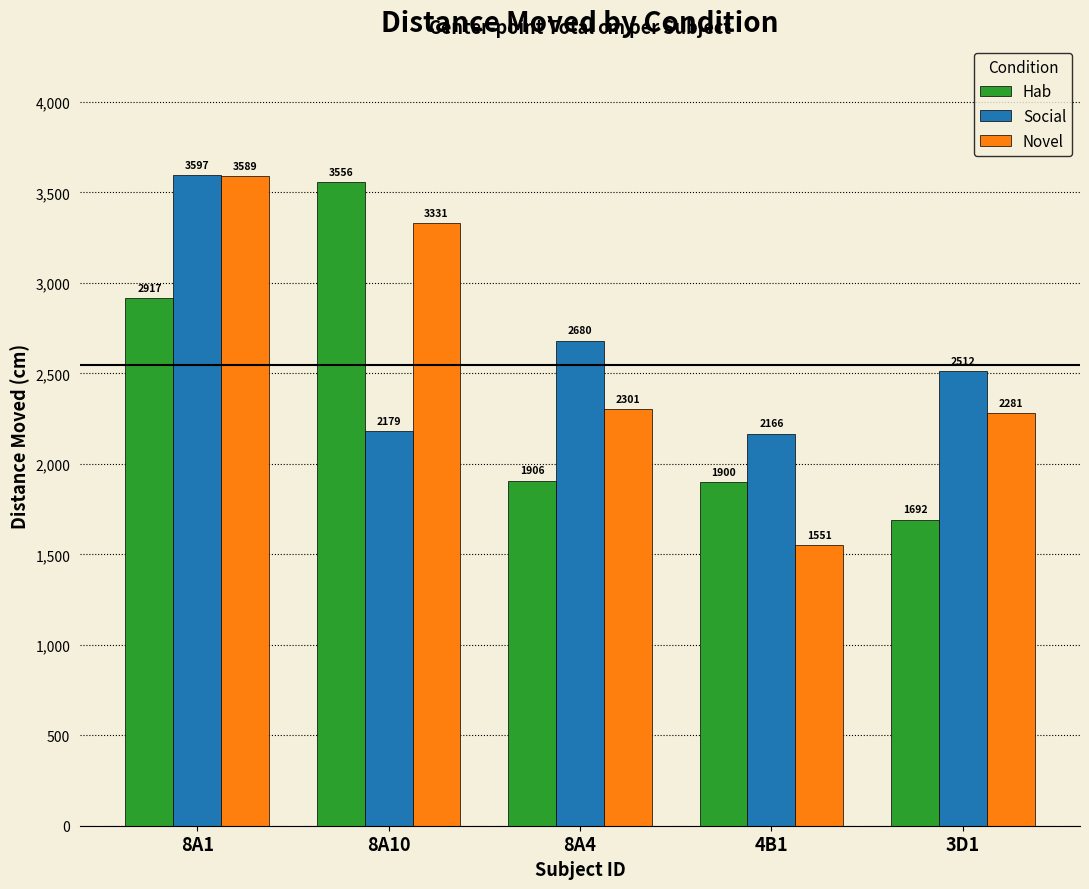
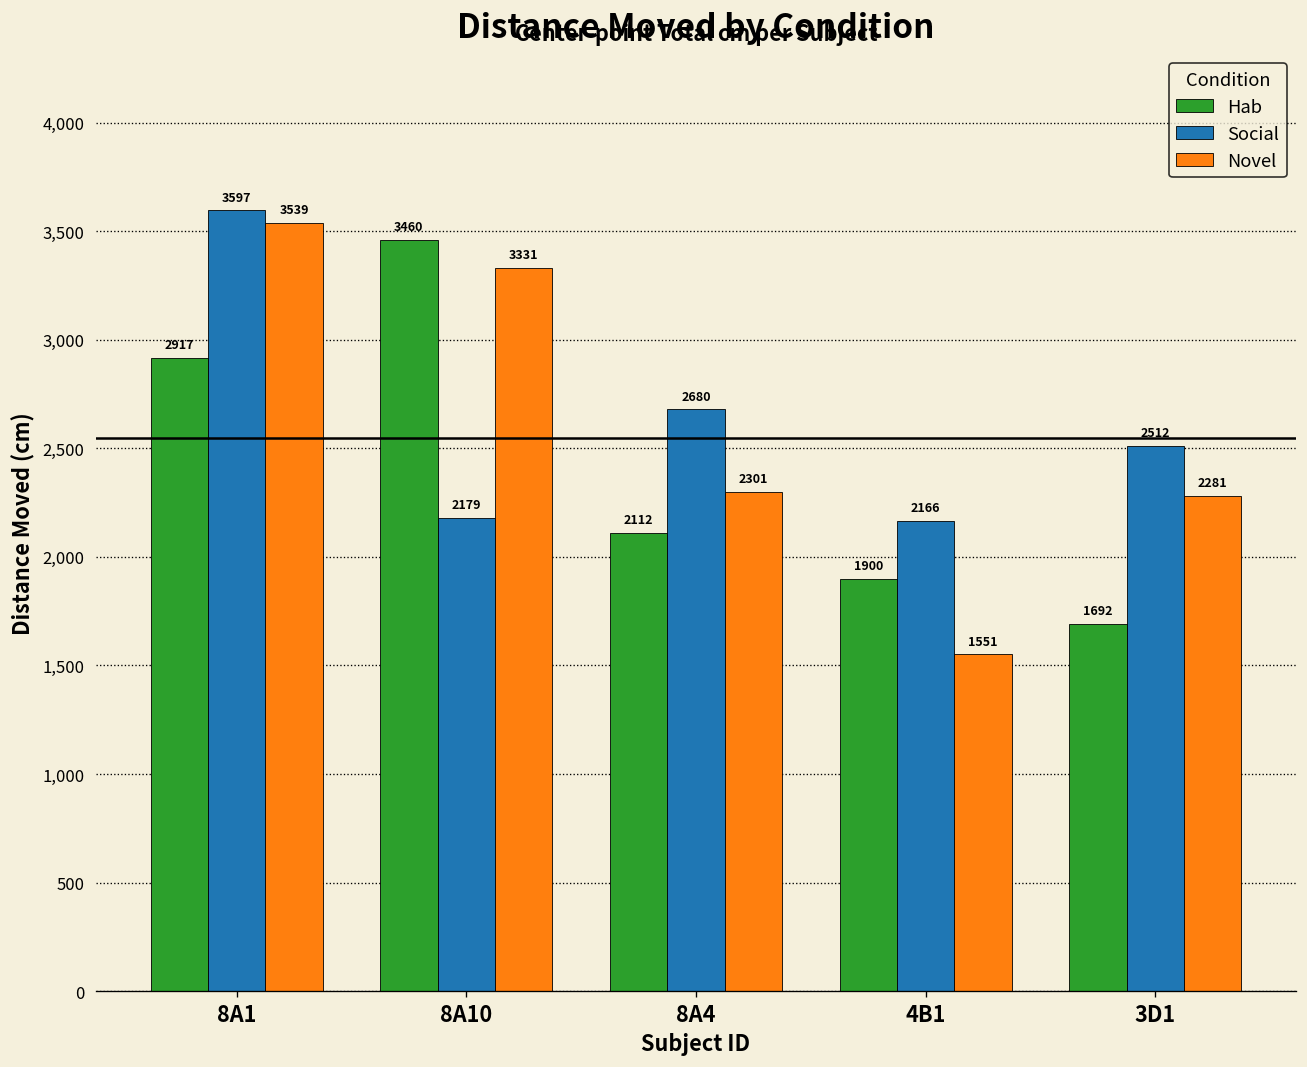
Novel, 8A1: 3589 -> 3539
Hab, 8A10: 3556 -> 3460
Hab, 8A4: 1906 -> 2112
